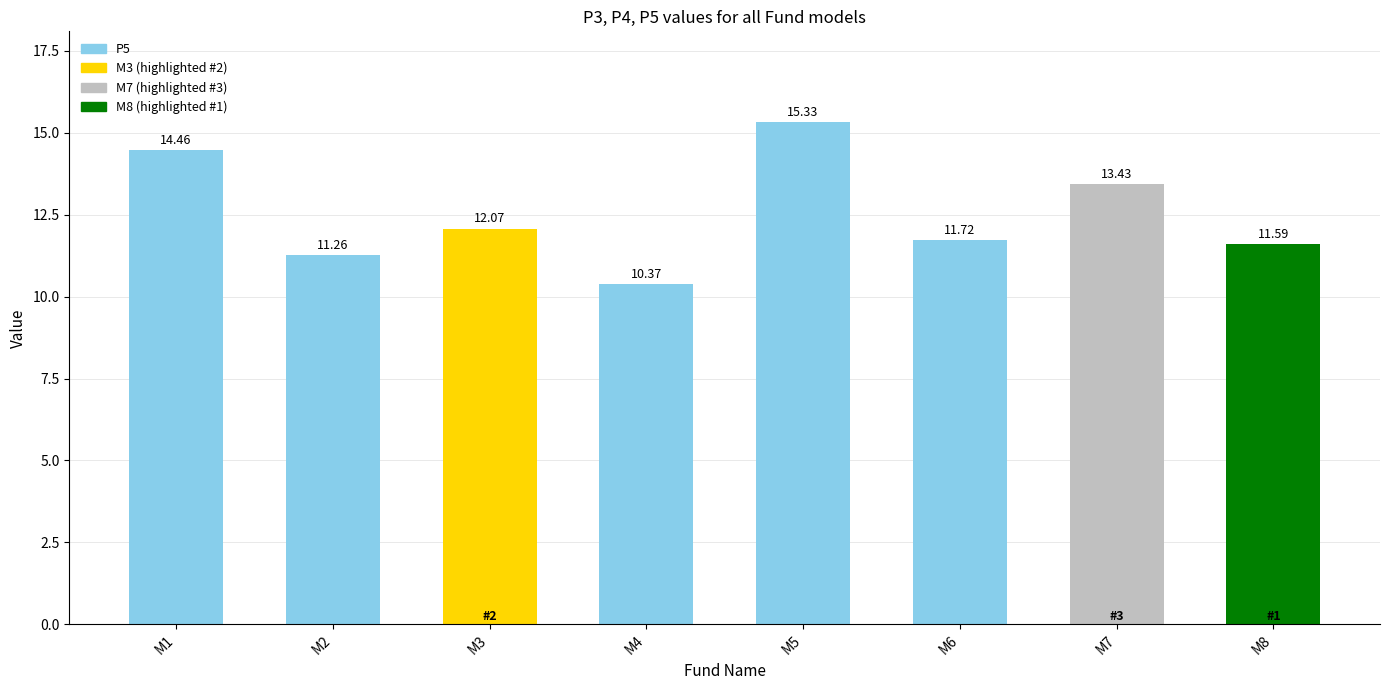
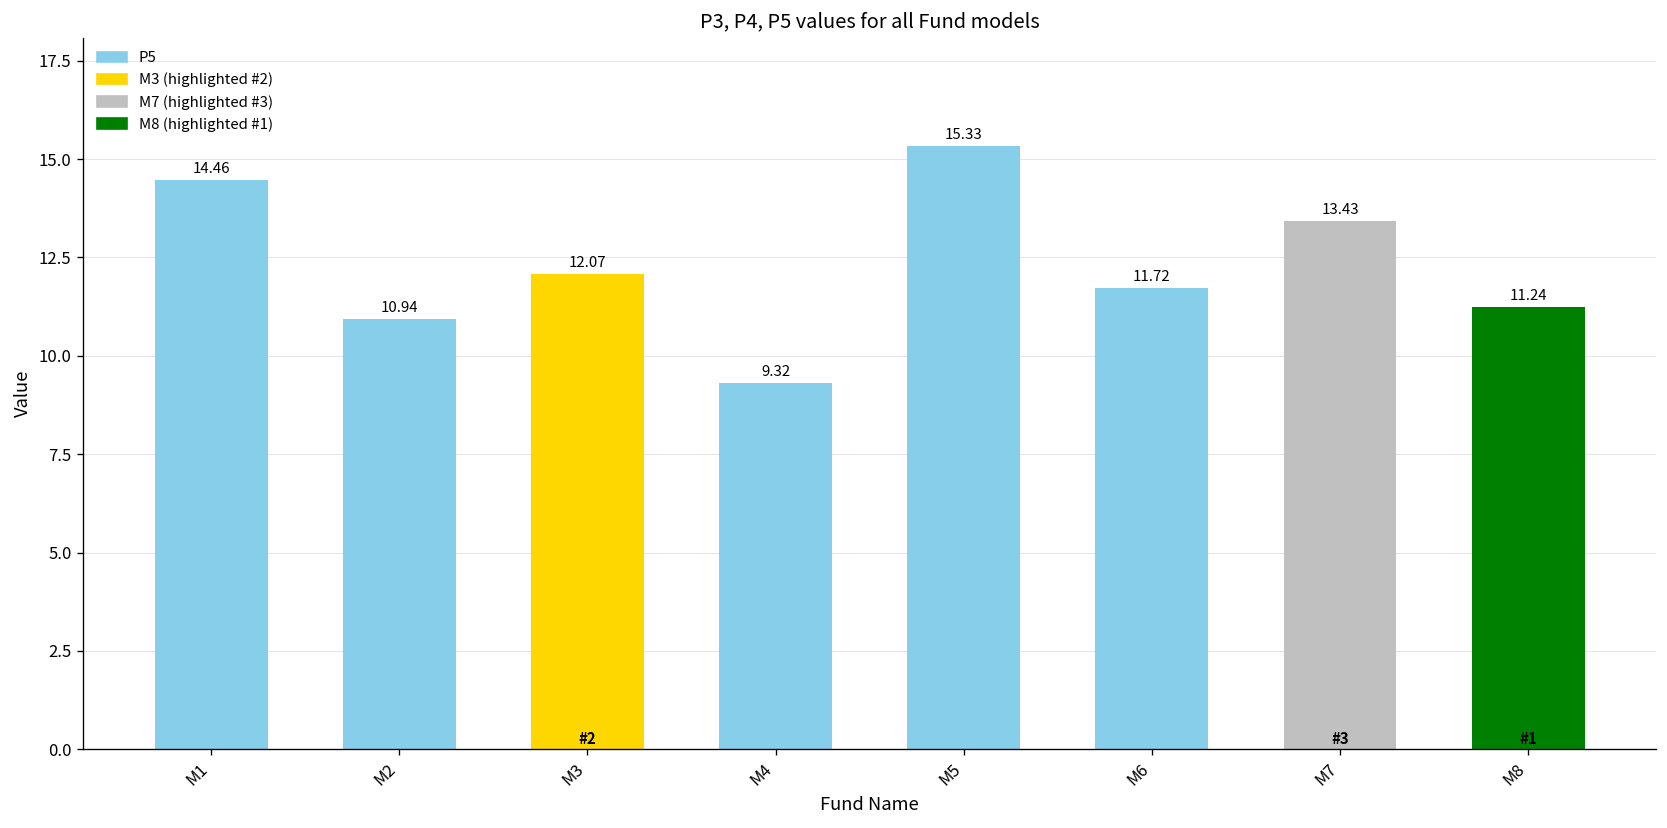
M2: 11.26 -> 10.94
M4: 10.37 -> 9.32
M8: 11.59 -> 11.24
